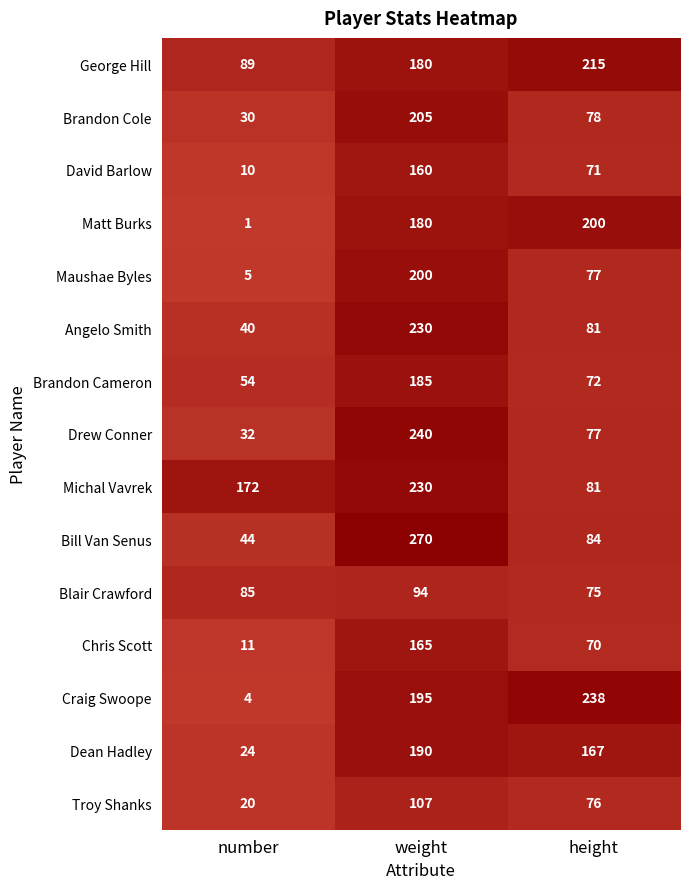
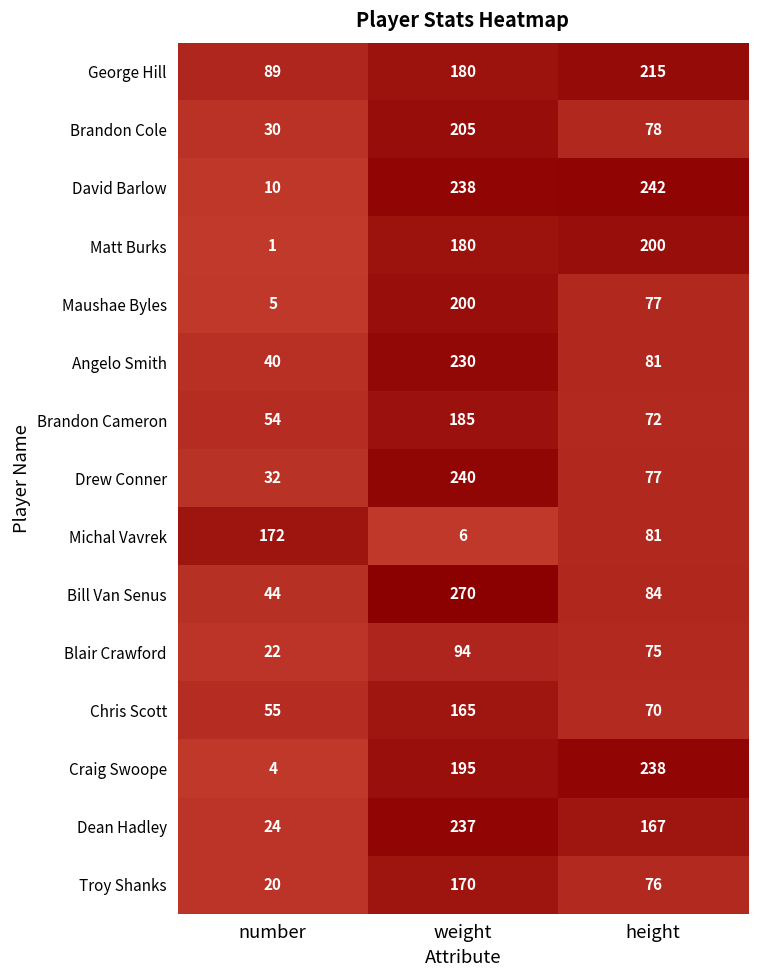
David Barlow, weight: 160 -> 238
David Barlow, height: 71 -> 242
Michal Vavrek, weight: 230 -> 6
Blair Crawford, number: 85 -> 22
Chris Scott, number: 11 -> 55
Dean Hadley, weight: 190 -> 237
Troy Shanks, weight: 107 -> 170
